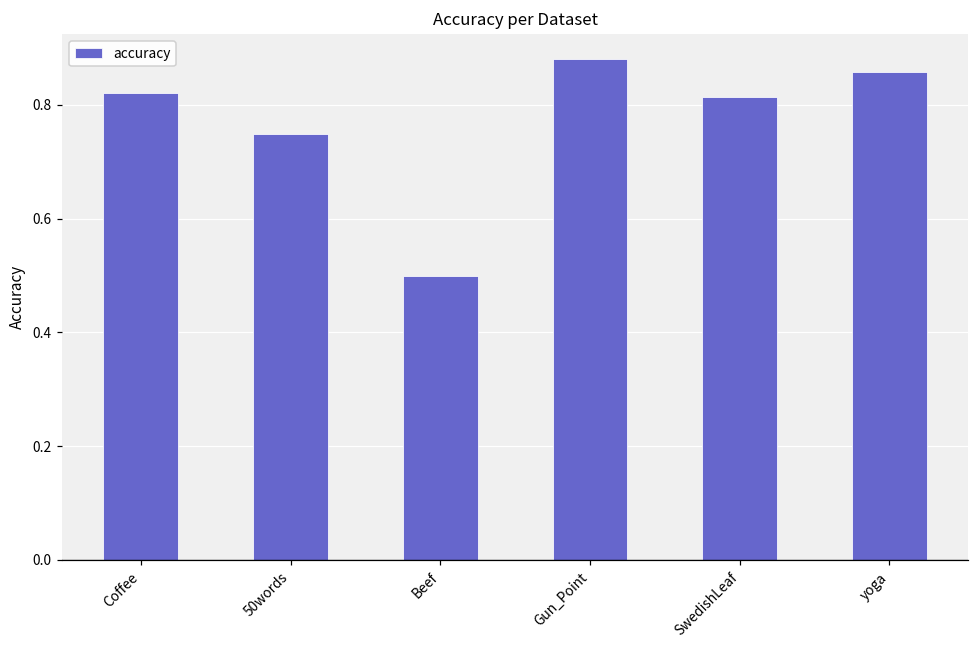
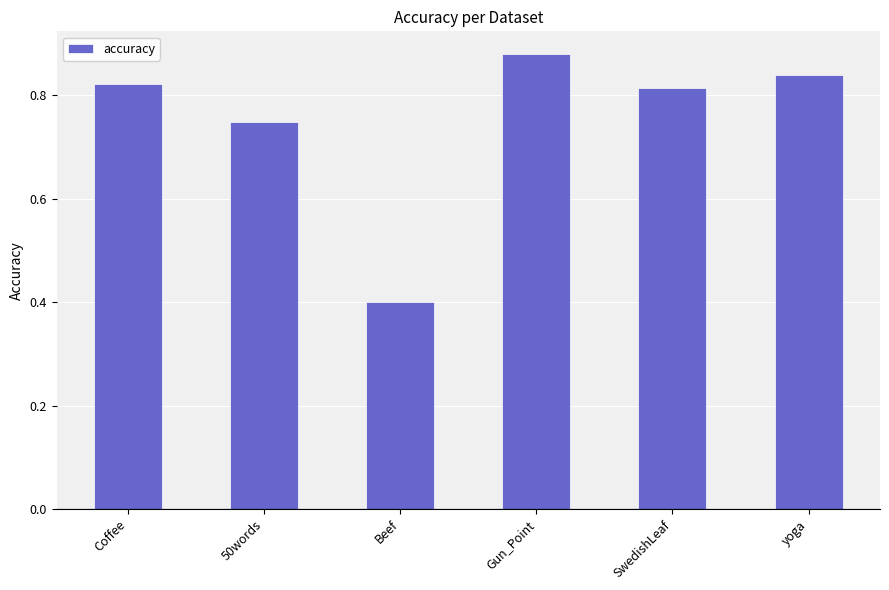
Beef: 0.5 -> 0.4
yoga: 0.86 -> 0.84
